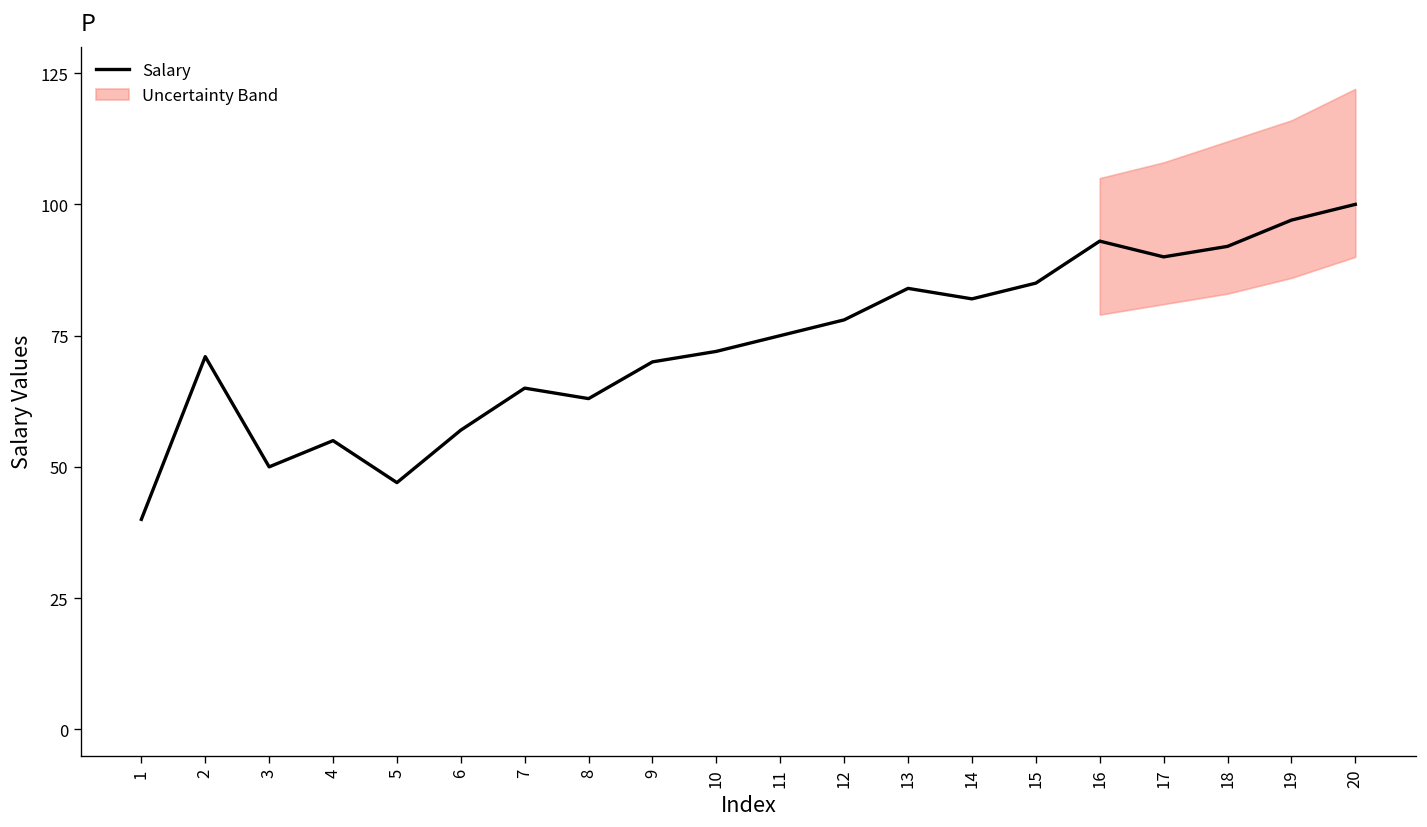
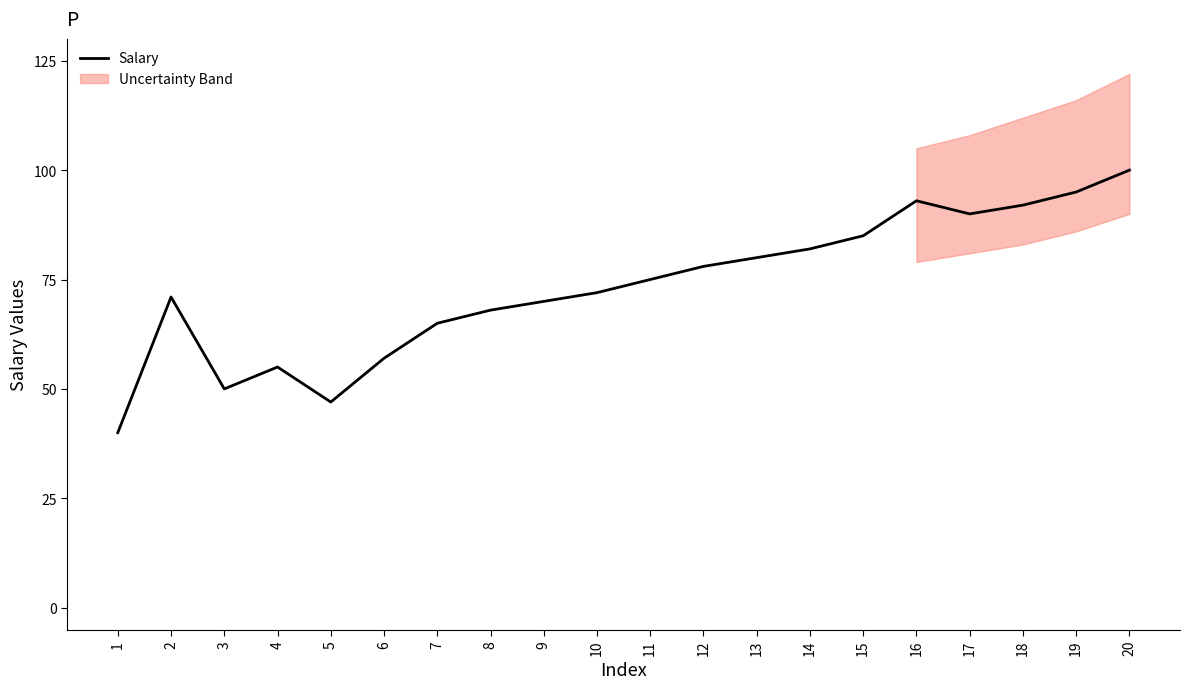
Salary, 8: 63 -> 68
Salary, 13: 84 -> 80
Salary, 19: 97 -> 95
